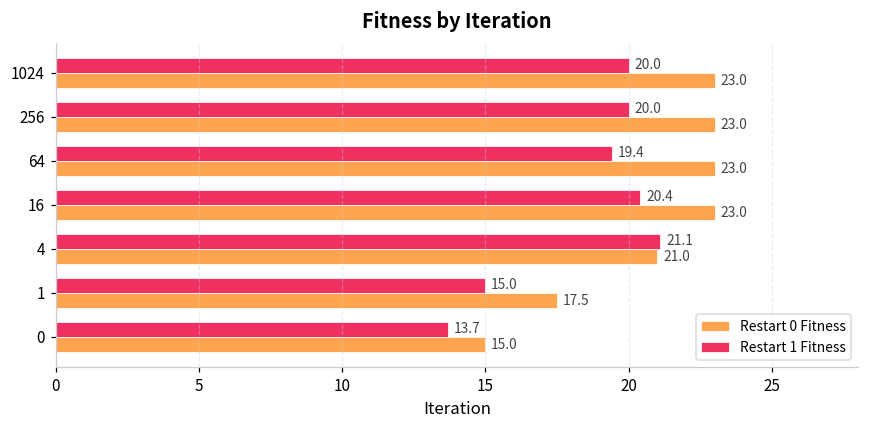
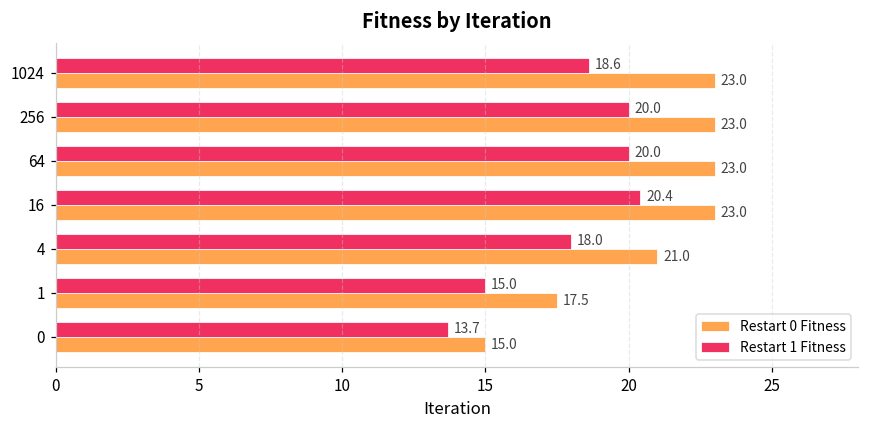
Restart 1 Fitness, 1024: 20.0 -> 18.6
Restart 1 Fitness, 64: 19.4 -> 20.0
Restart 1 Fitness, 4: 21.1 -> 18.0
